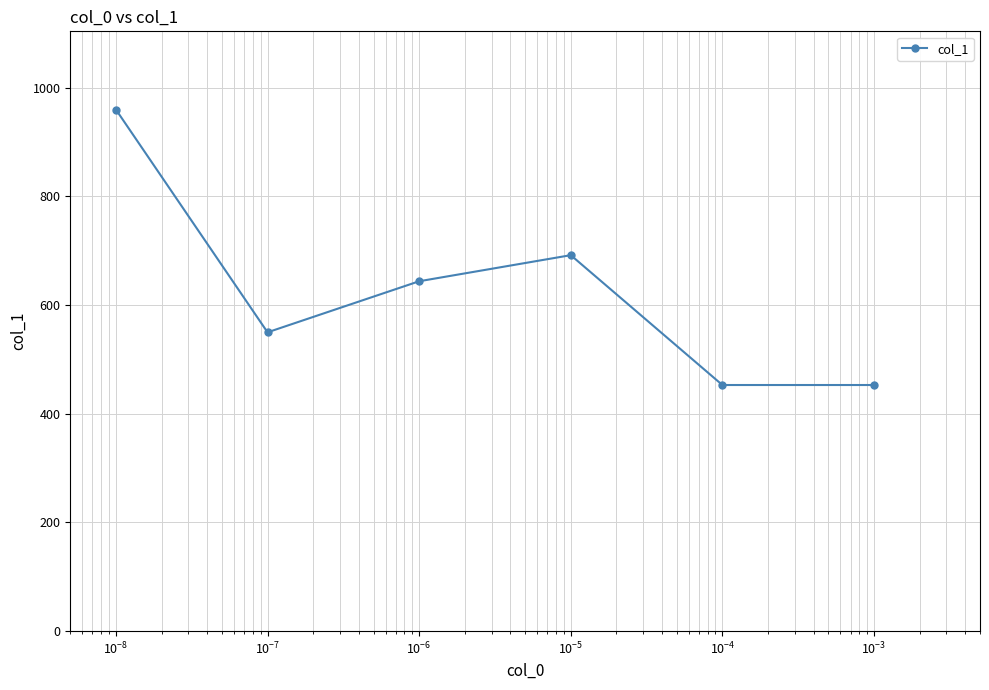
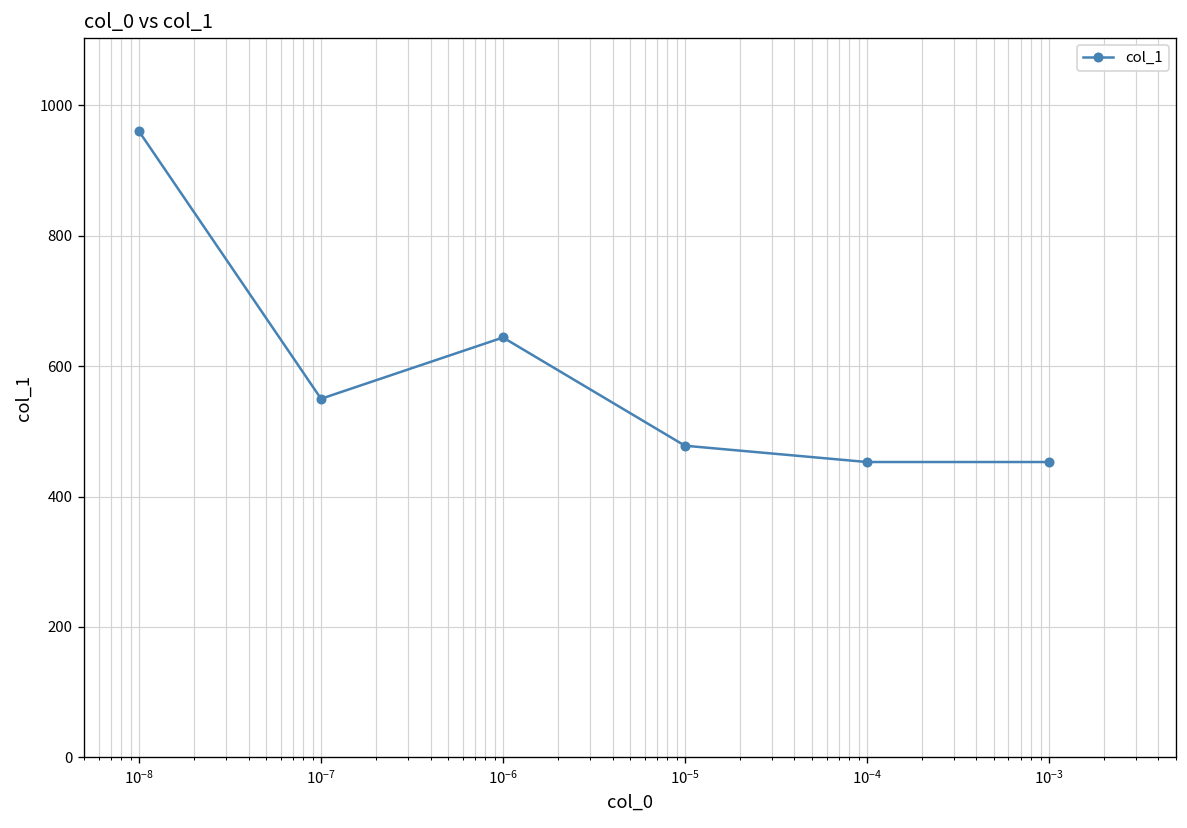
10^-5: 690 -> 480
